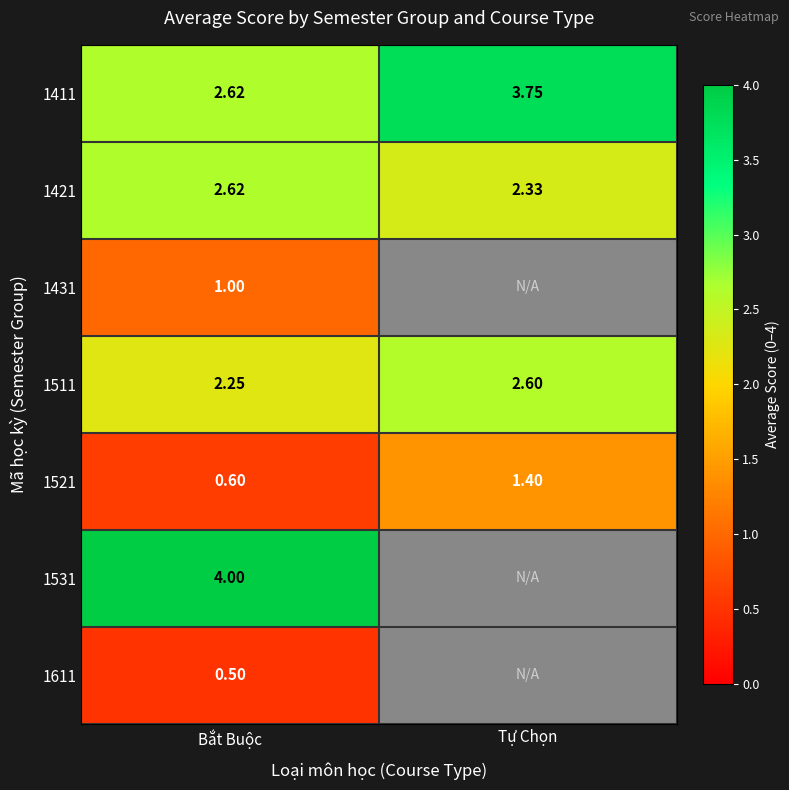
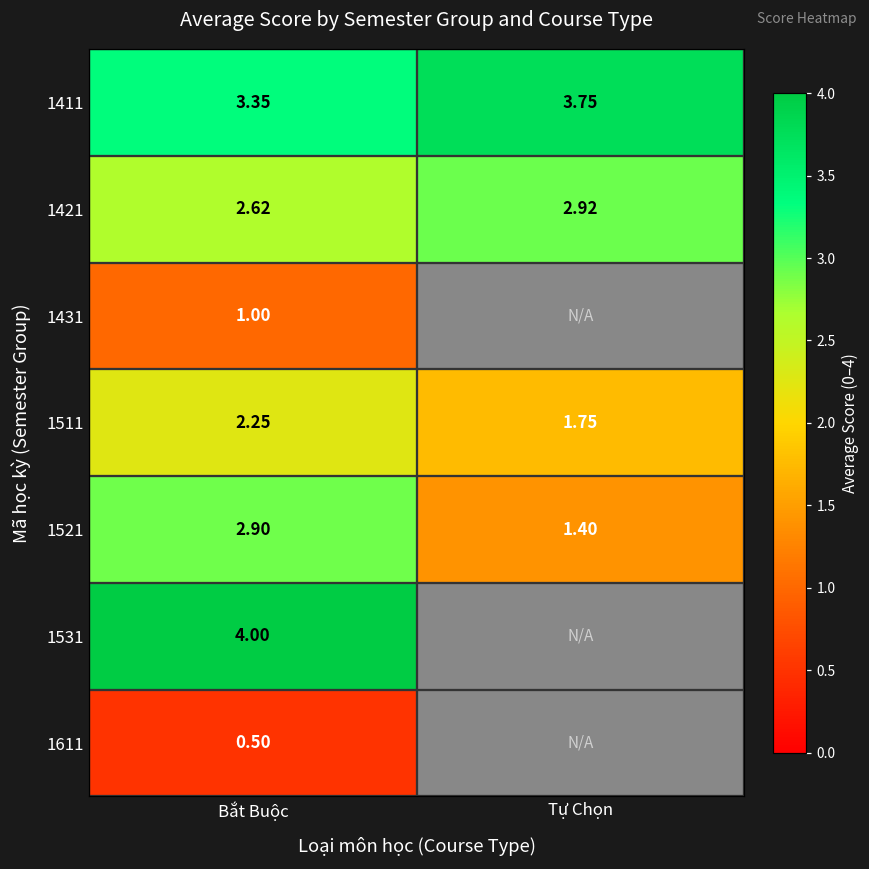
1411, Bắt Buộc: 2.62 -> 3.35
1421, Tự Chọn: 2.33 -> 2.92
1511, Tự Chọn: 2.60 -> 1.75
1521, Bắt Buộc: 0.60 -> 2.90
